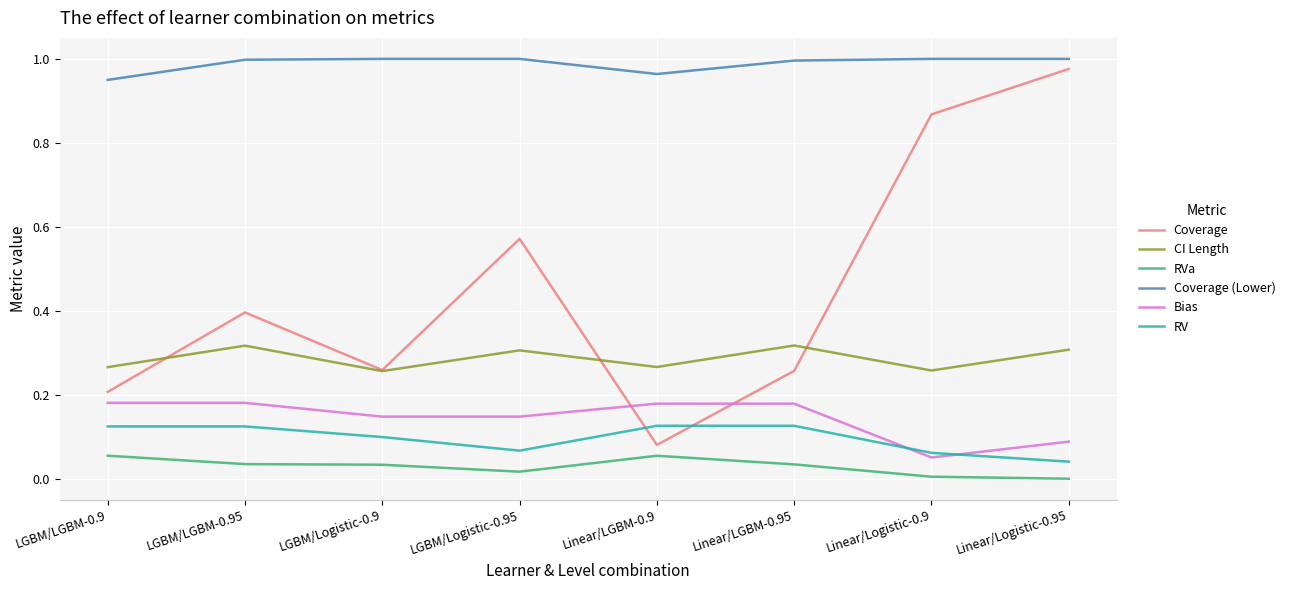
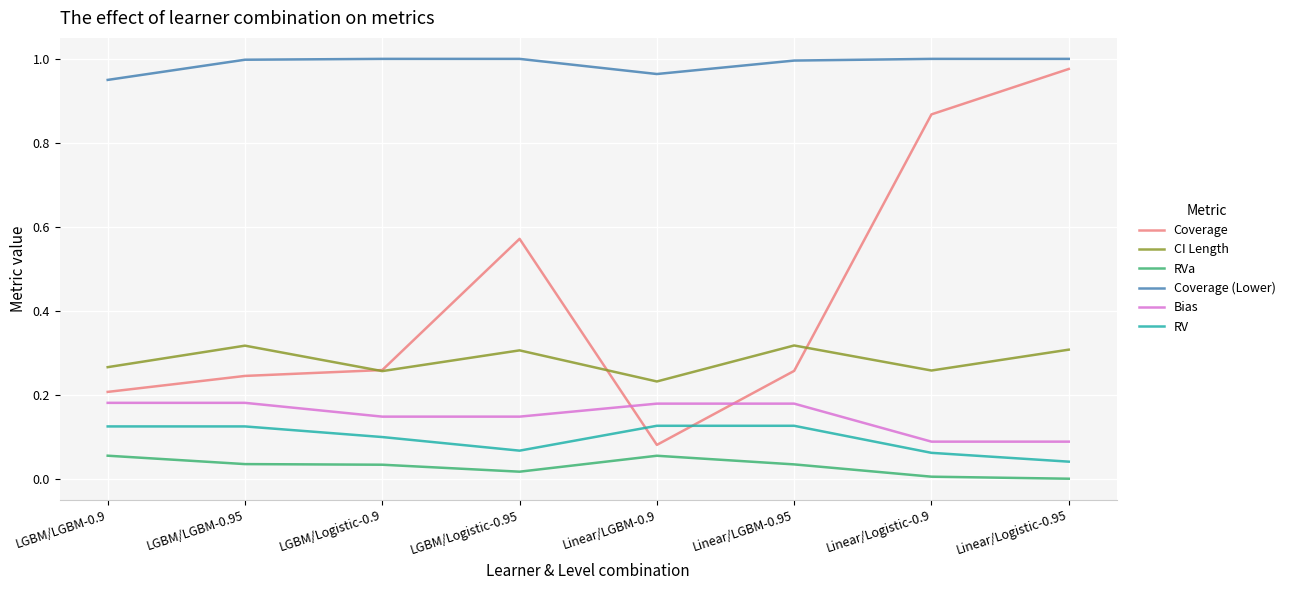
Coverage, LGBM/LGBM-0.95: 0.40 -> 0.25
CI Length, Linear/LGBM-0.9: 0.27 -> 0.23
Bias, Linear/Logistic-0.9: 0.05 -> 0.09
